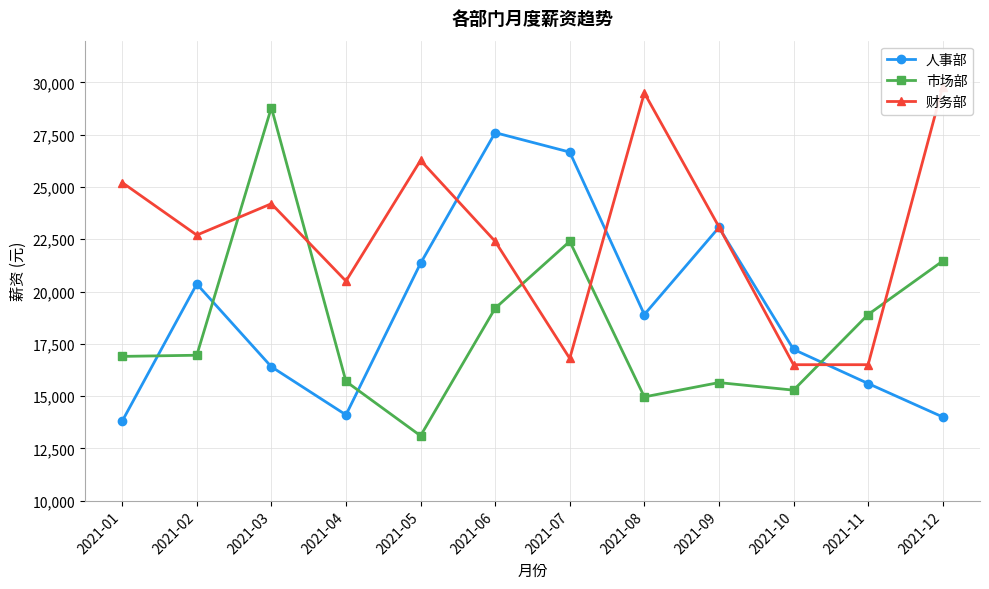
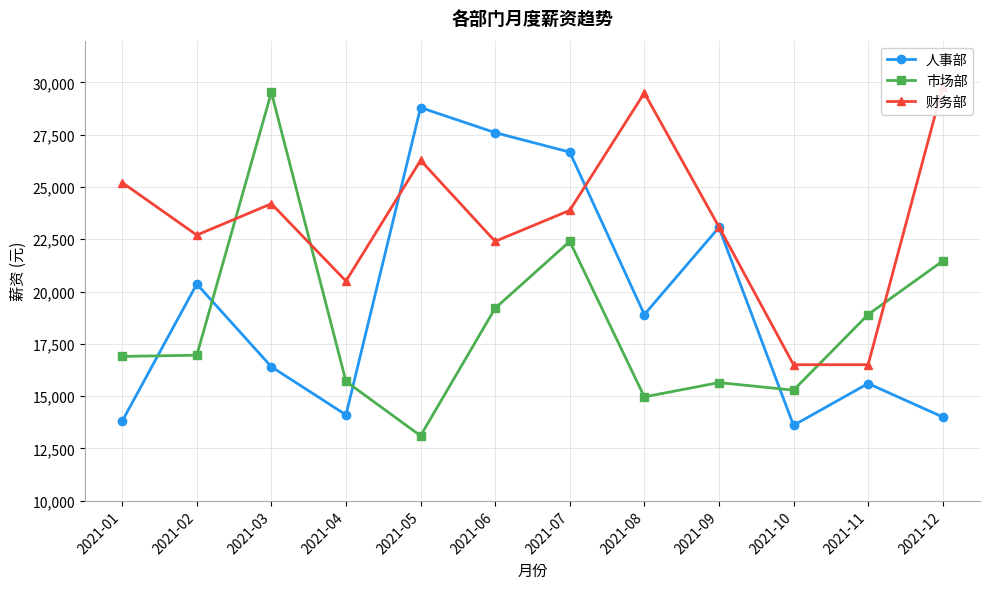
市场部, 2021-03: 28,800 -> 29,500
人事部, 2021-05: 21,400 -> 28,800
财务部, 2021-07: 16,800 -> 23,900
人事部, 2021-10: 17,200 -> 13,600
